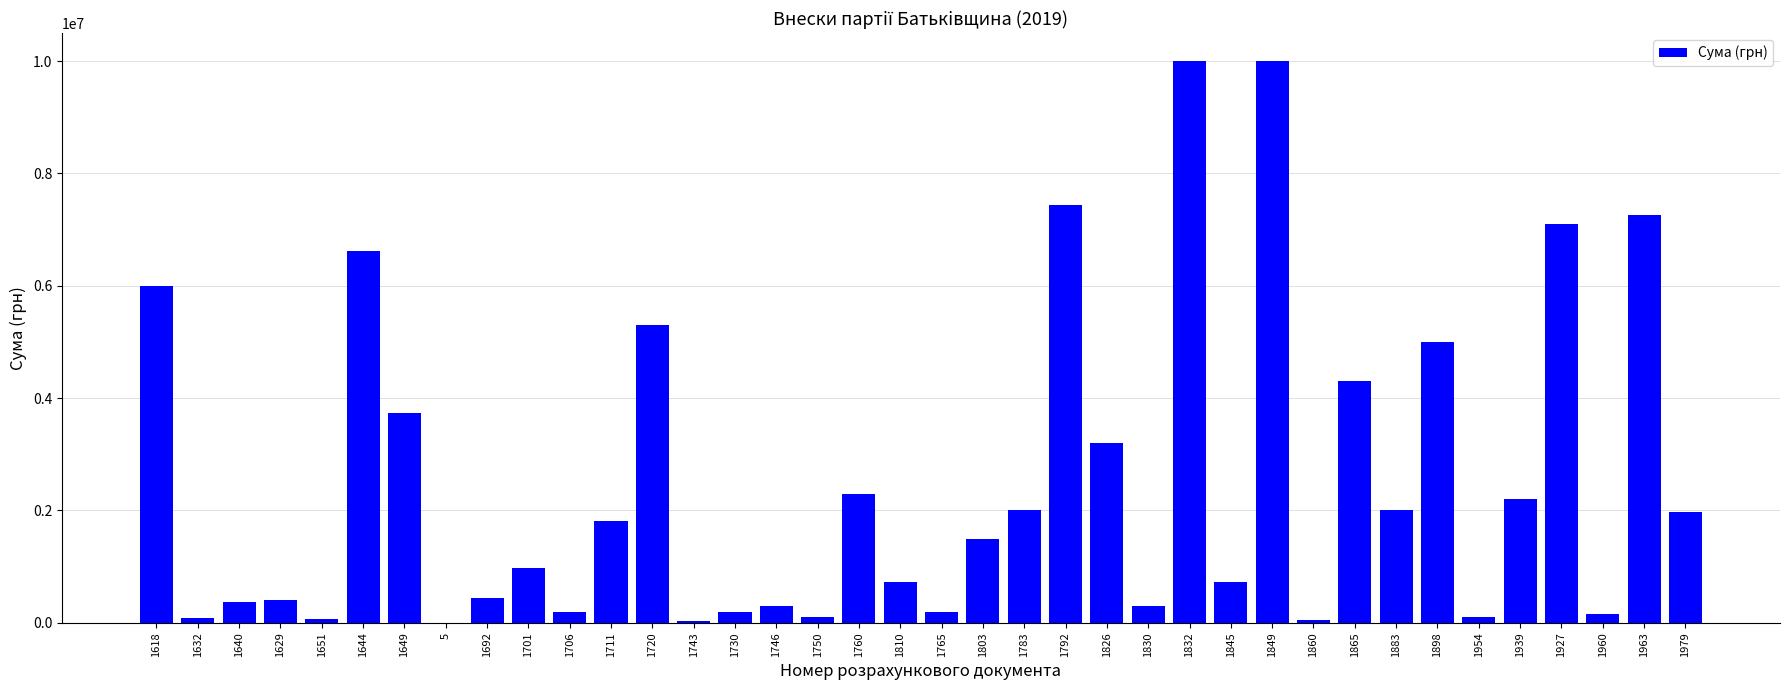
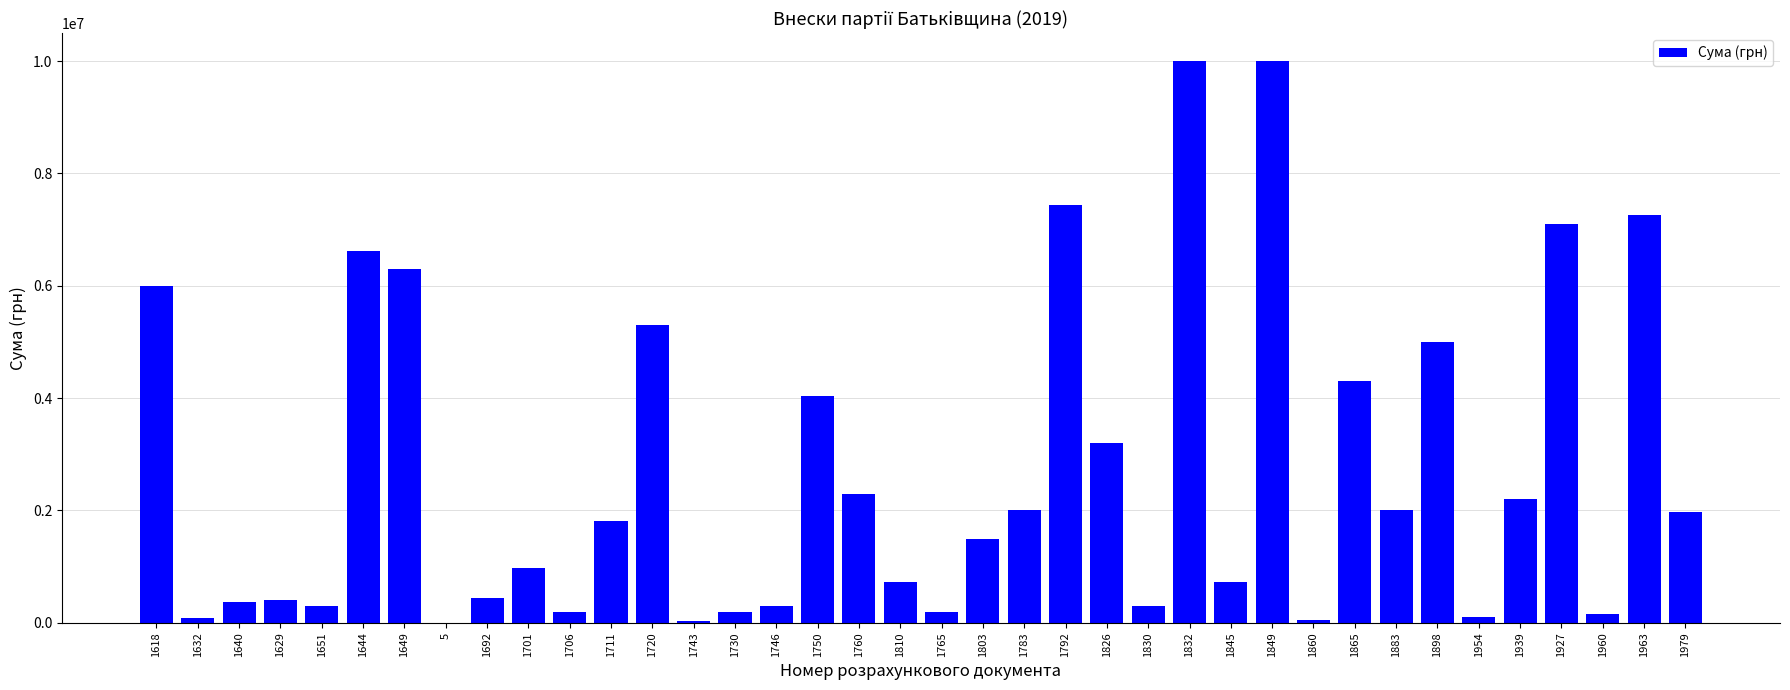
1651: 100000 -> 300000
1649: 3700000 -> 6300000
1750: 100000 -> 4000000
